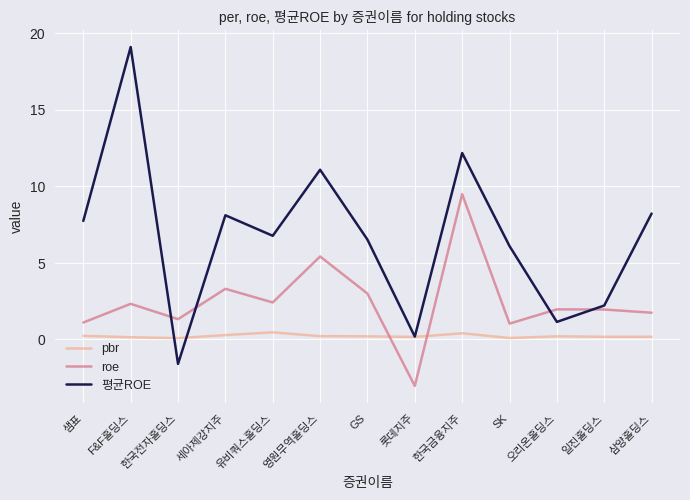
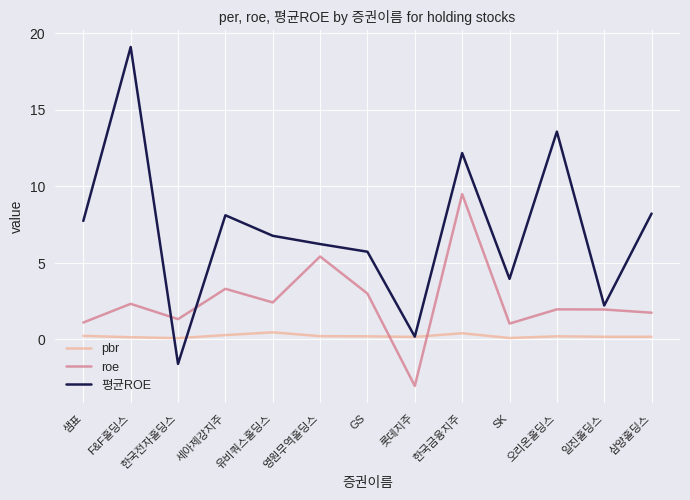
평균ROE, 영원무역홀딩스: 11.1 -> 6.2
평균ROE, GS: 6.5 -> 5.7
평균ROE, SK: 6.1 -> 4.0
평균ROE, 오리온홀딩스: 1.1 -> 13.6
